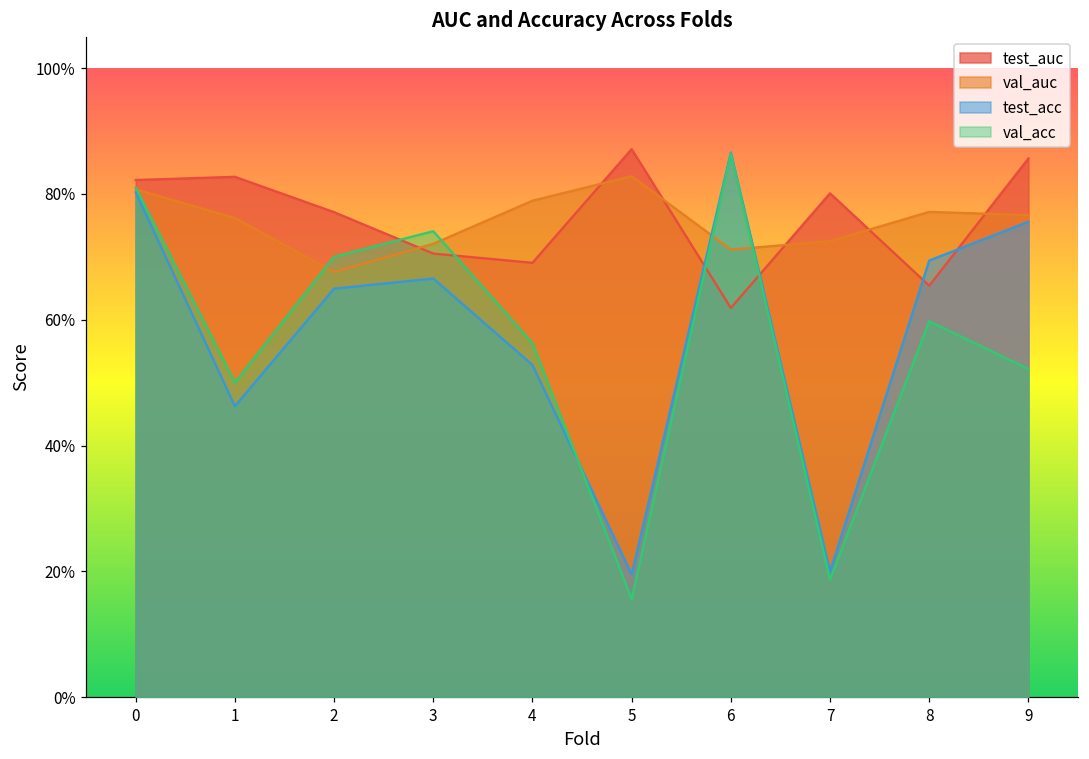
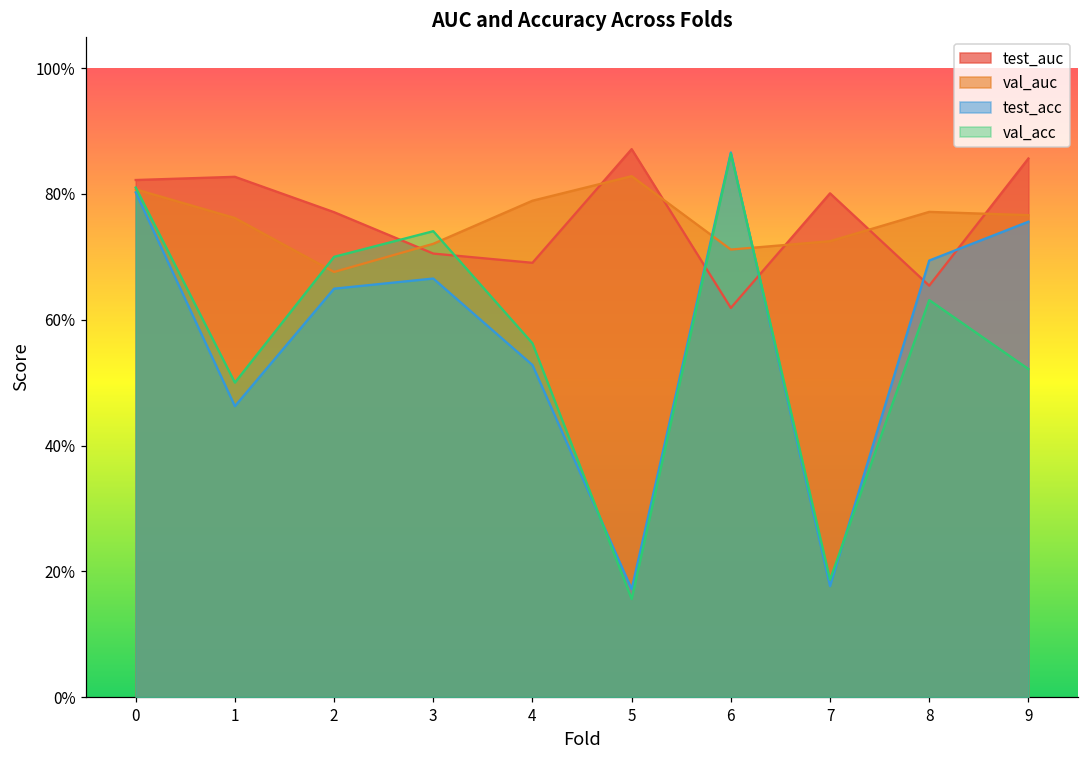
test_acc, 5: 20% -> 17%
test_acc, 7: 20% -> 18%
val_acc, 8: 60% -> 63%
